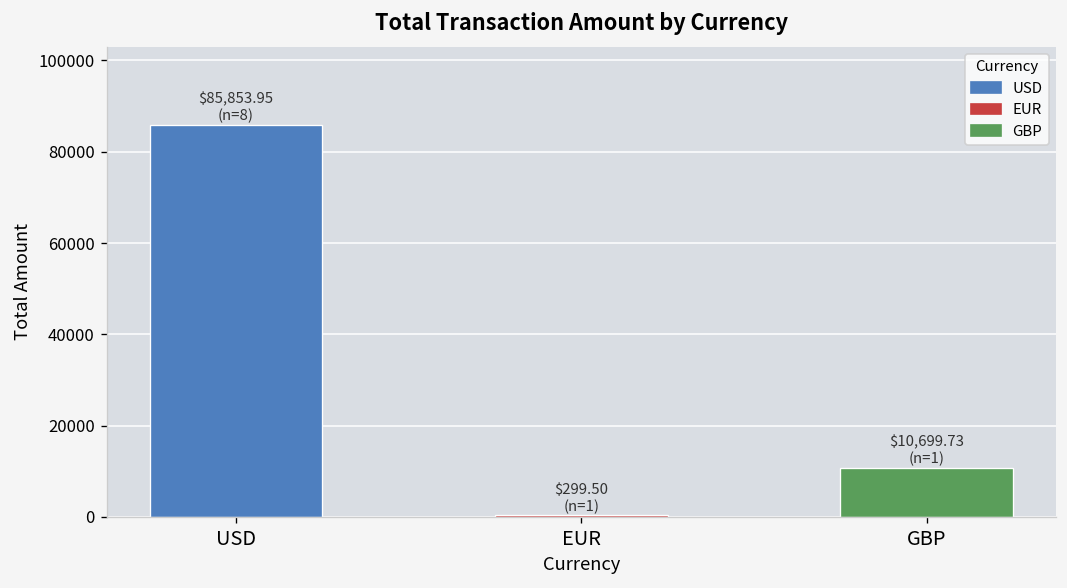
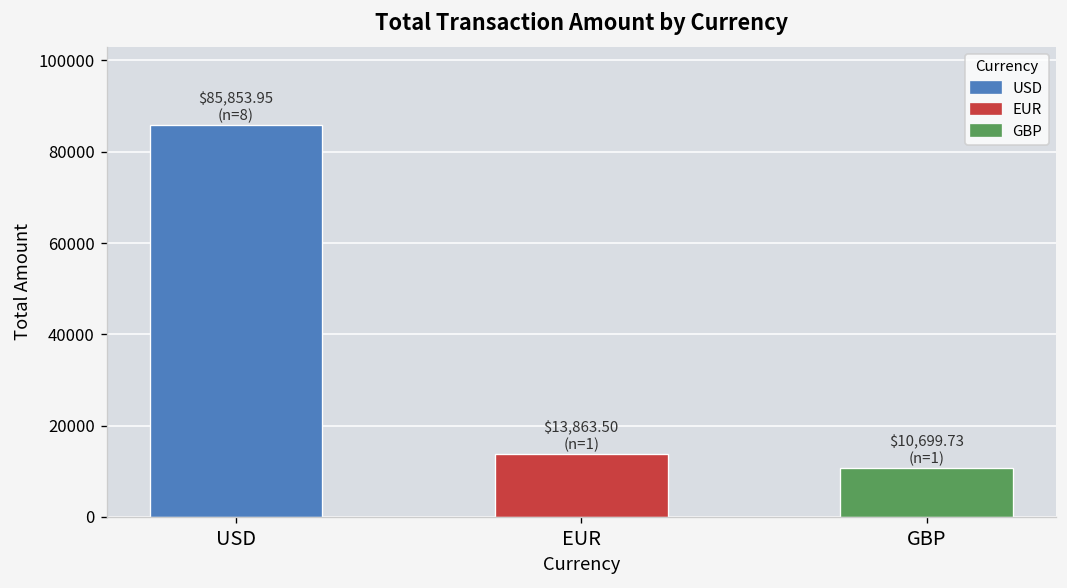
EUR: $299.50 -> $13,863.50
